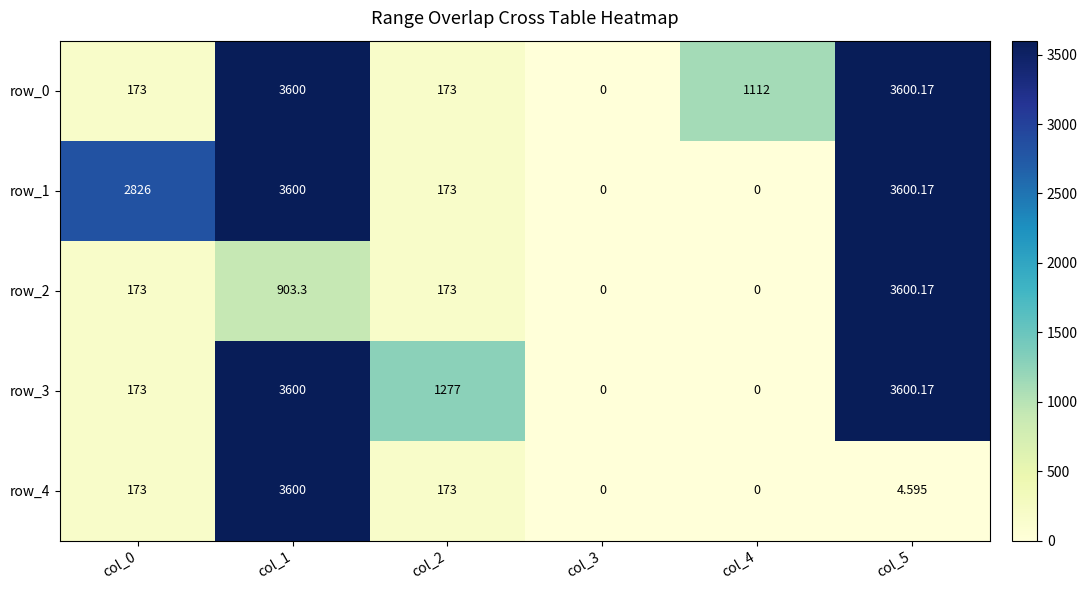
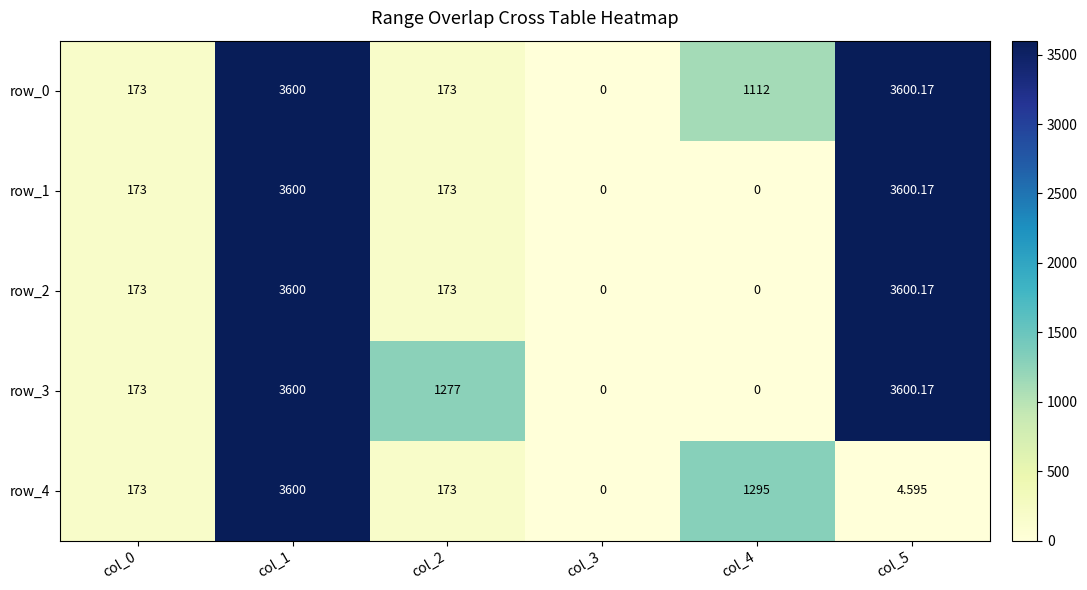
row_1, col_0: 2826 -> 173
row_2, col_1: 903.3 -> 3600
row_4, col_4: 0 -> 1295
